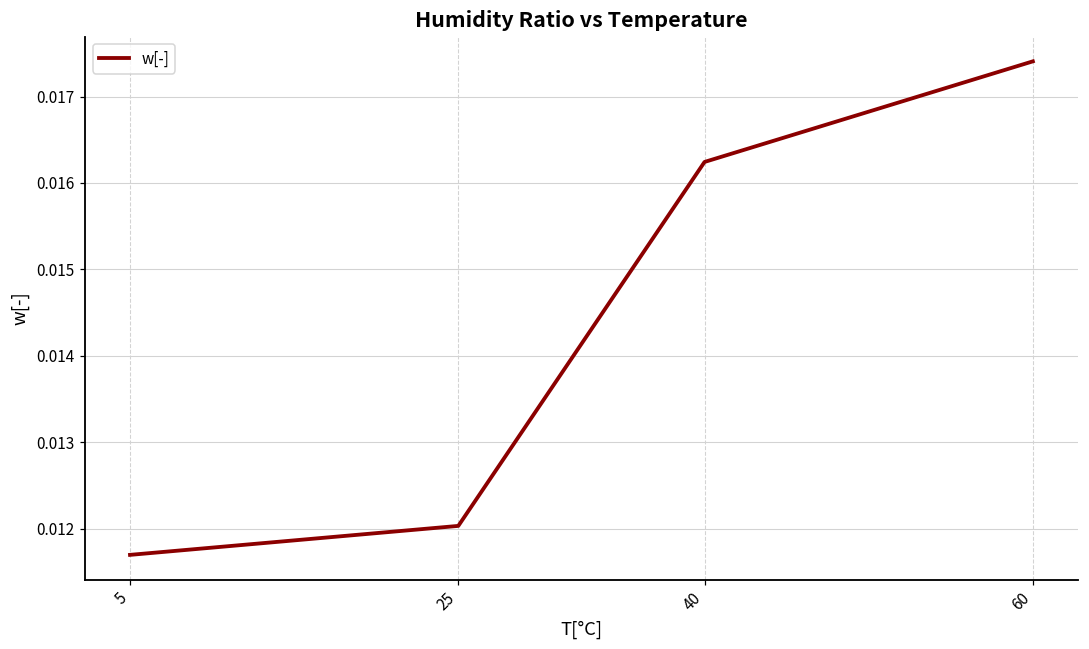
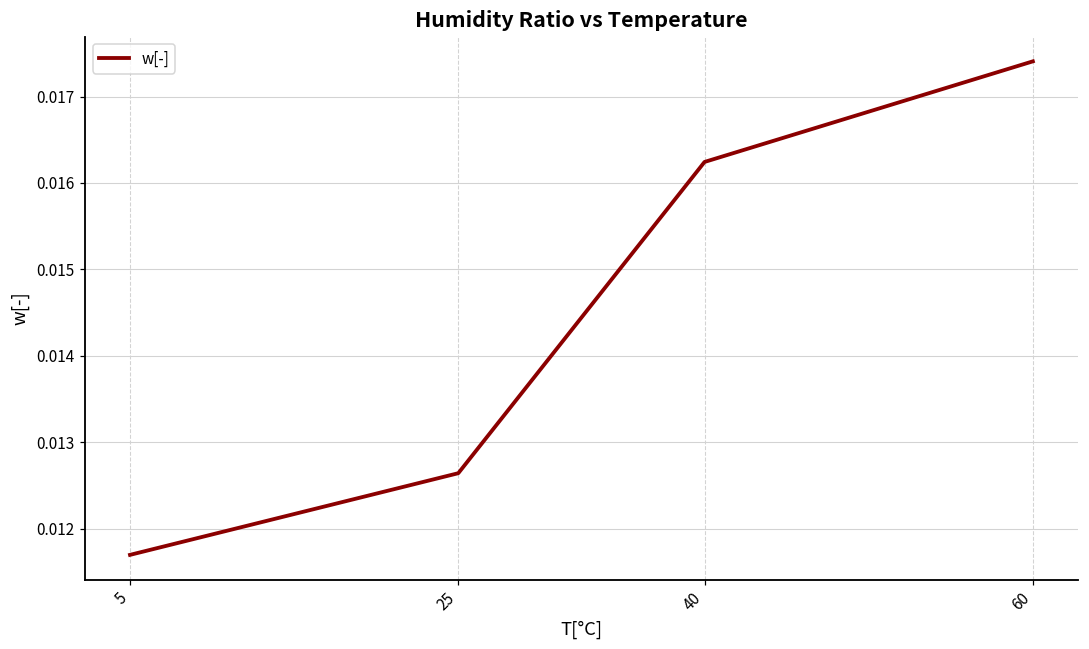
25: 0.0120 -> 0.0126
